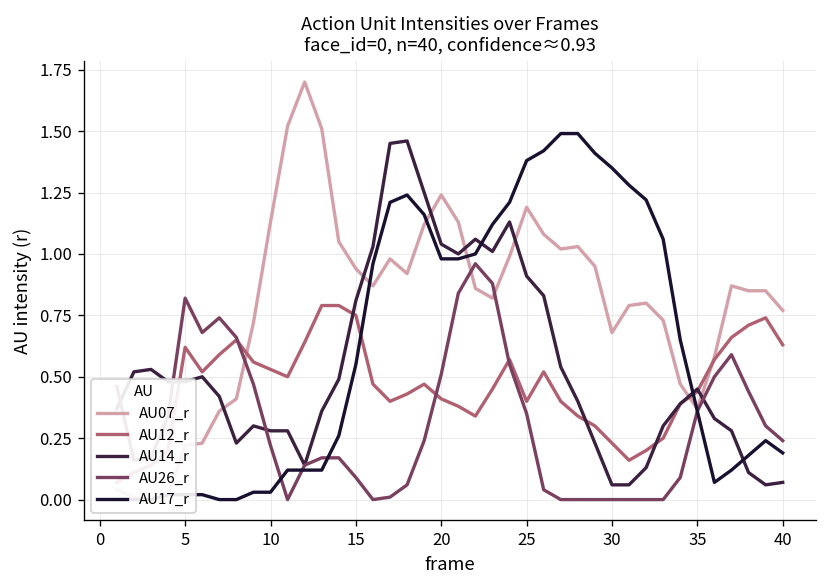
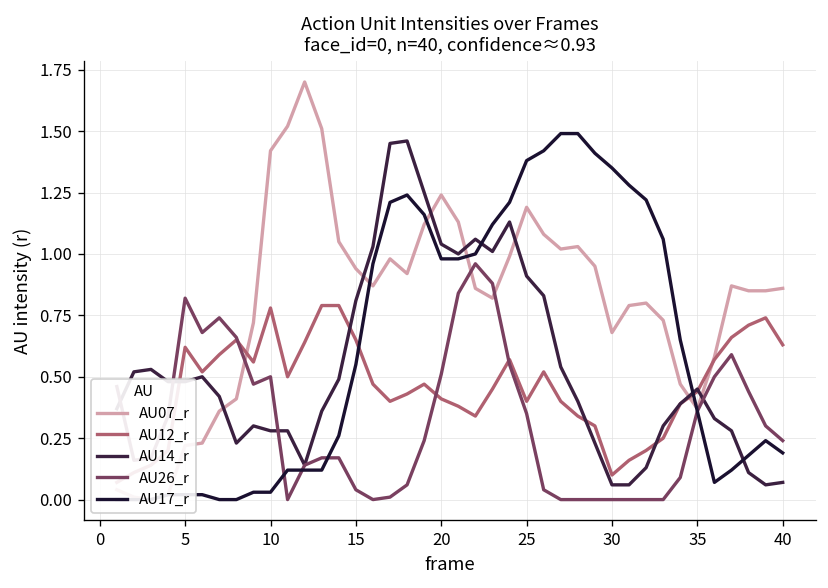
AU07_r, 10: 1.13 -> 1.42
AU12_r, 10: 0.53 -> 0.78
AU26_r, 10: 0.22 -> 0.50
AU12_r, 15: 0.75 -> 0.65
AU26_r, 15: 0.09 -> 0.04
AU12_r, 30: 0.23 -> 0.10
AU07_r, 40: 0.77 -> 0.86
